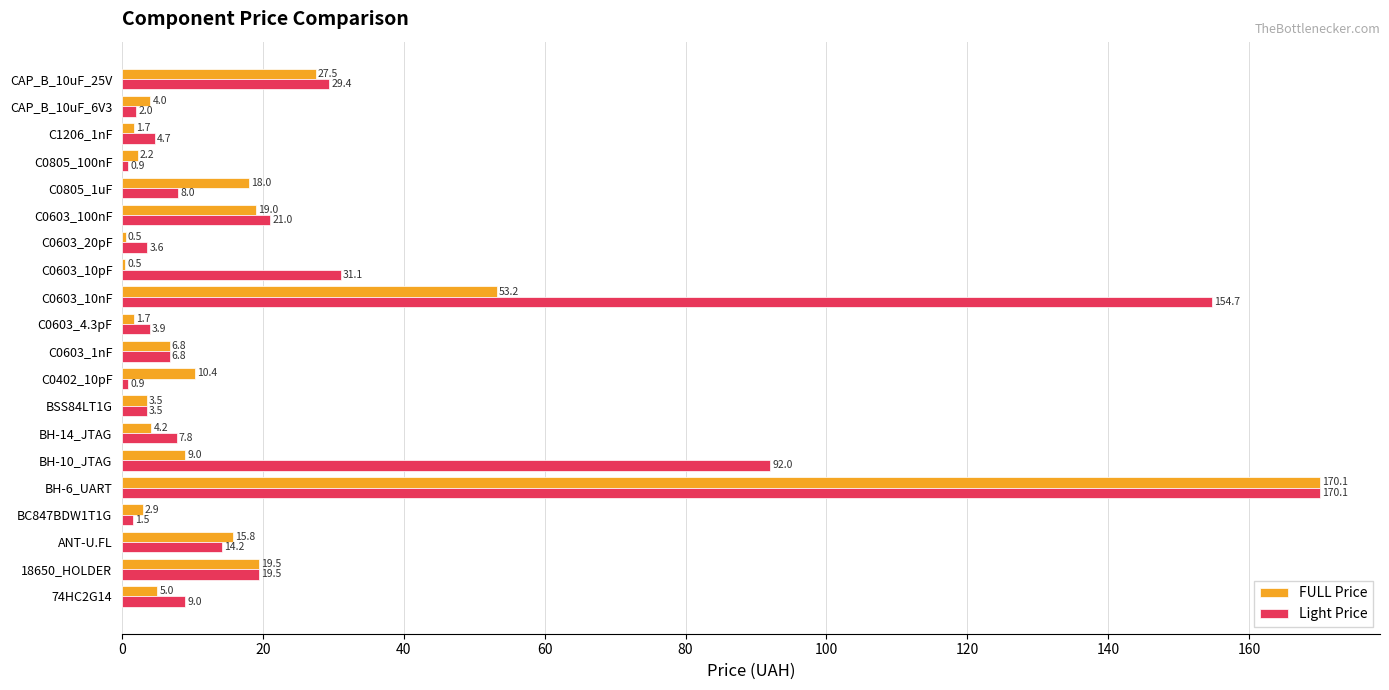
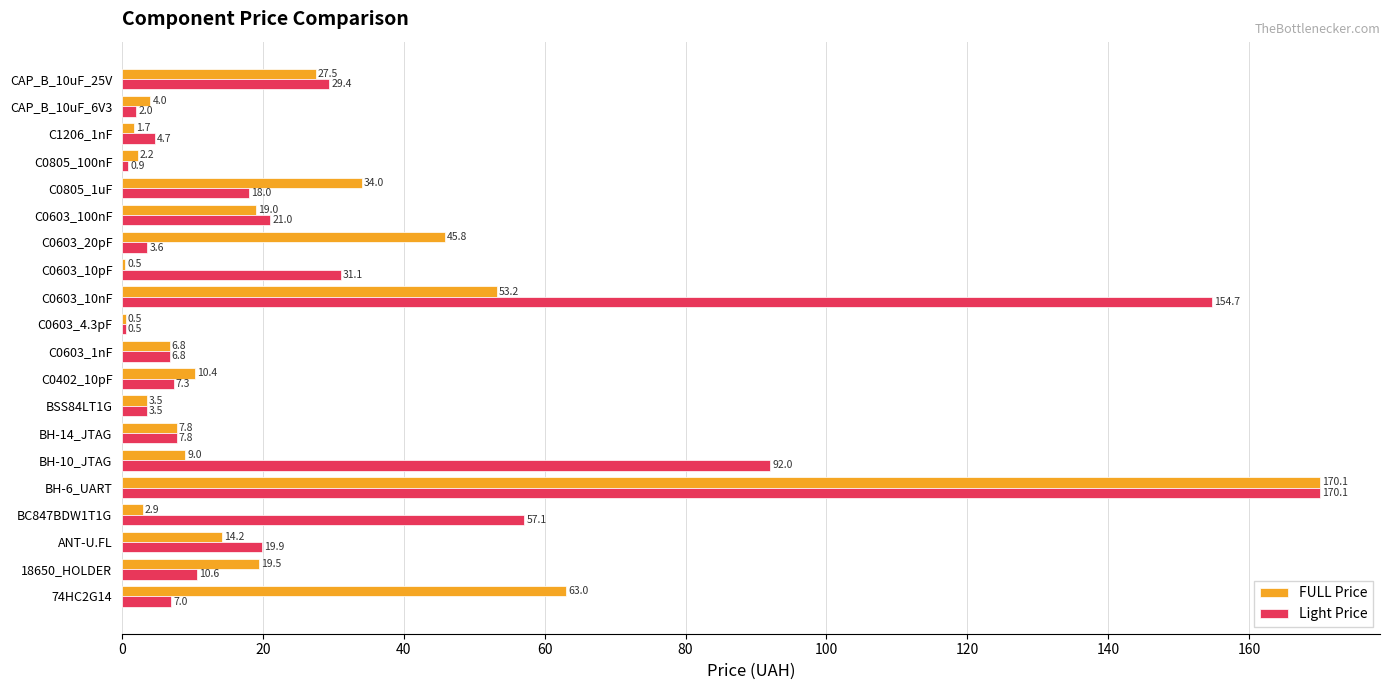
FULL Price, C0805_1uF: 18.0 -> 34.0
Light Price, C0805_1uF: 8.0 -> 18.0
FULL Price, C0603_20pF: 0.5 -> 45.8
FULL Price, C0603_4.3pF: 1.7 -> 0.5
Light Price, C0603_4.3pF: 3.9 -> 0.5
Light Price, C0402_10pF: 0.9 -> 7.3
FULL Price, BH-14_JTAG: 4.2 -> 7.8
Light Price, BC847BDW1T1G: 1.5 -> 57.1
FULL Price, ANT-U.FL: 15.8 -> 14.2
Light Price, ANT-U.FL: 14.2 -> 19.9
Light Price, 18650_HOLDER: 19.5 -> 10.6
FULL Price, 74HC2G14: 5.0 -> 63.0
Light Price, 74HC2G14: 9.0 -> 7.0
